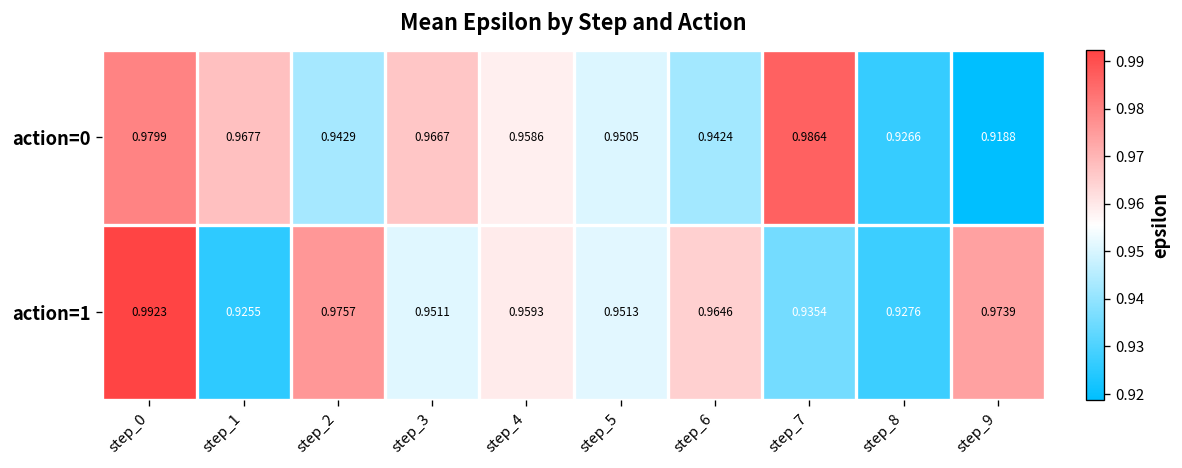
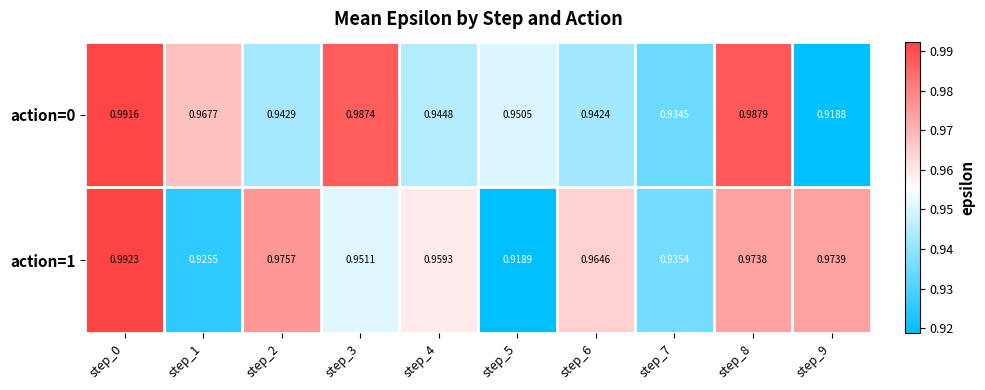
action=0, step_0: 0.9799 -> 0.9916
action=0, step_3: 0.9667 -> 0.9874
action=0, step_4: 0.9586 -> 0.9448
action=0, step_7: 0.9864 -> 0.9345
action=0, step_8: 0.9266 -> 0.9879
action=1, step_5: 0.9513 -> 0.9189
action=1, step_8: 0.9276 -> 0.9738
